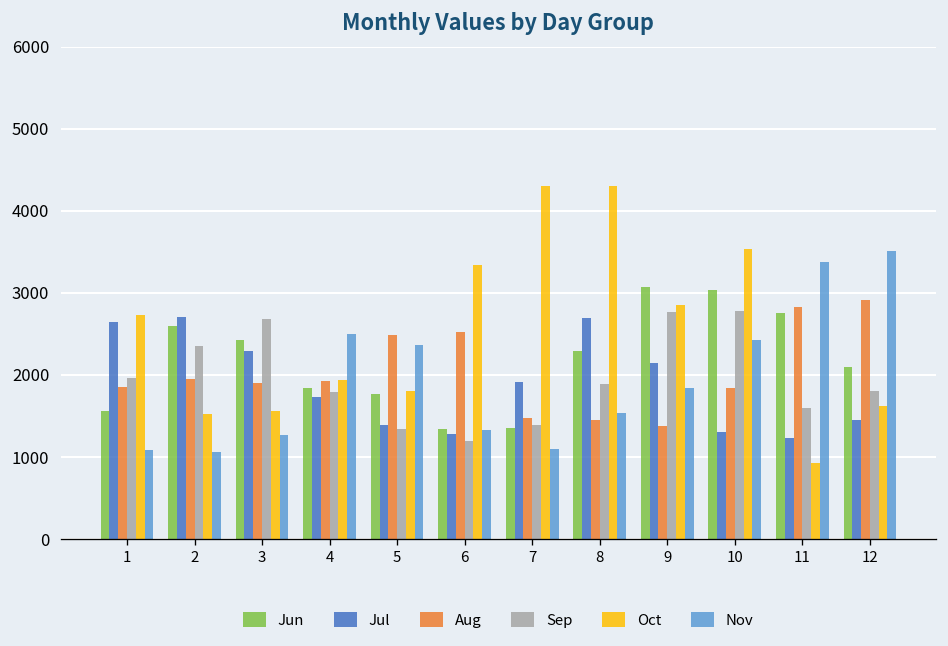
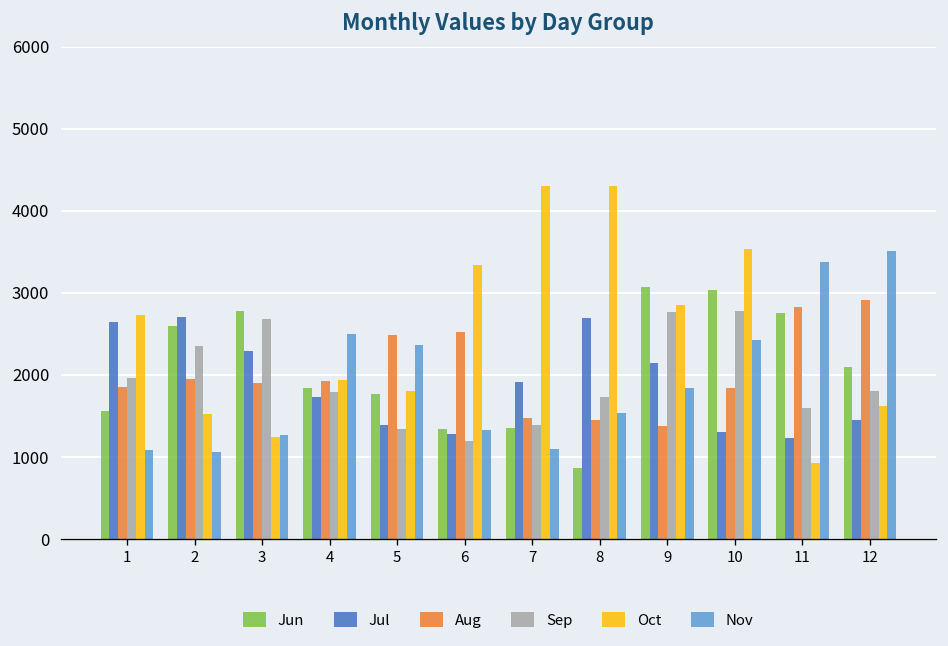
Jun, 3: 2400 -> 2800
Oct, 3: 1600 -> 1200
Jun, 8: 2300 -> 900
Sep, 8: 1900 -> 1700
